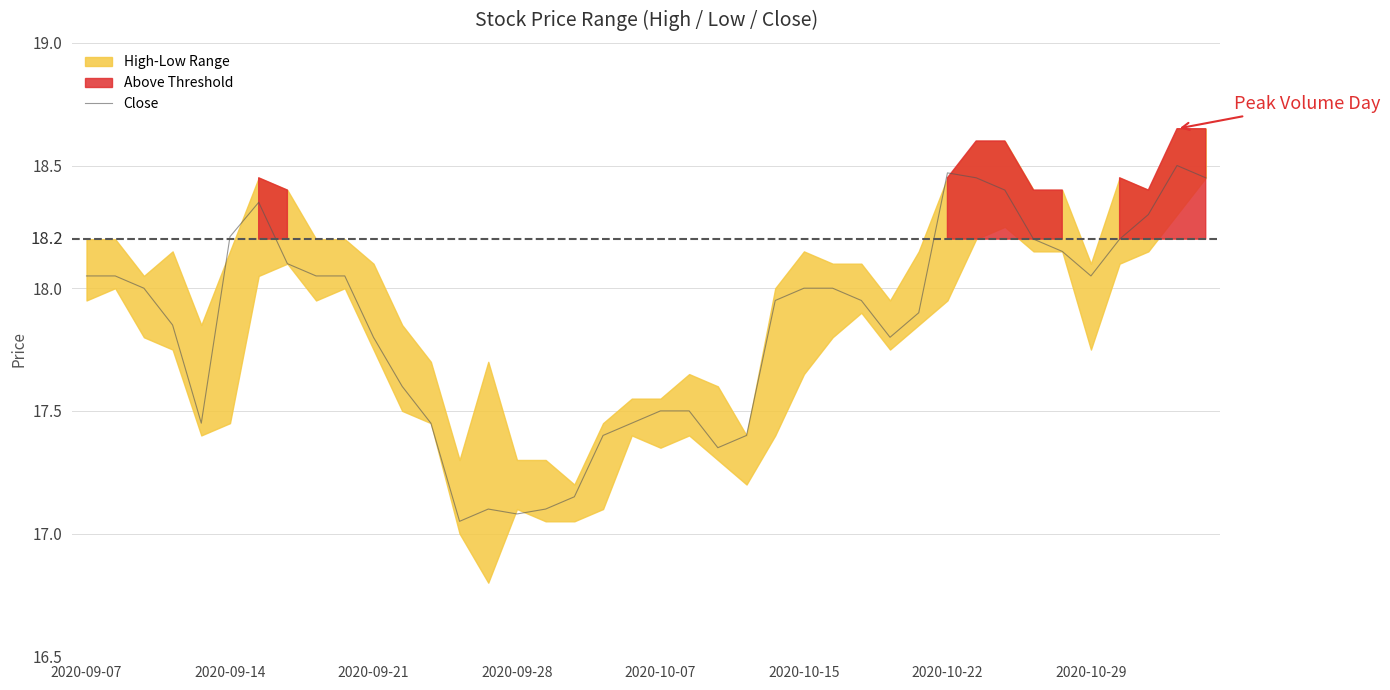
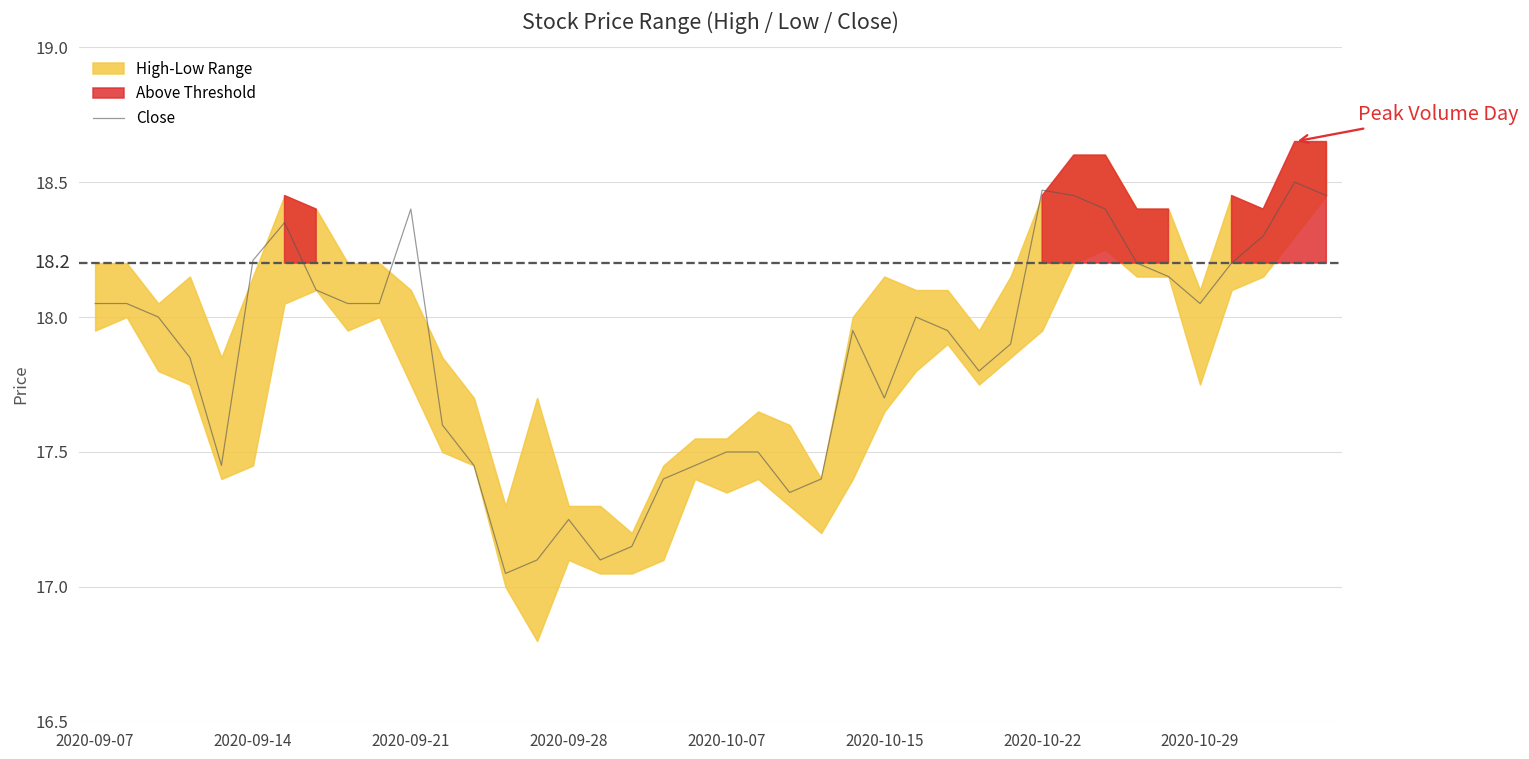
Close, 2020-09-21: 17.8 -> 18.4
Close, 2020-09-28: 17.08 -> 17.25
Close, 2020-10-15: 18.0 -> 17.7
